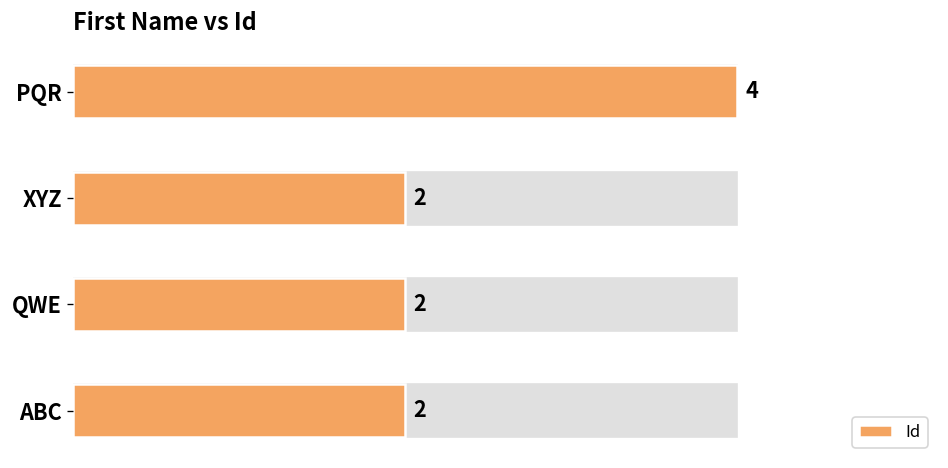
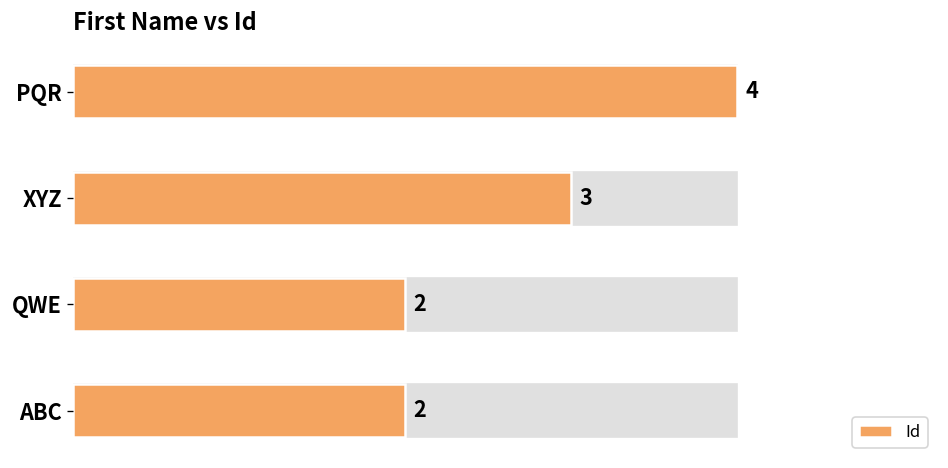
XYZ: 2 -> 3
